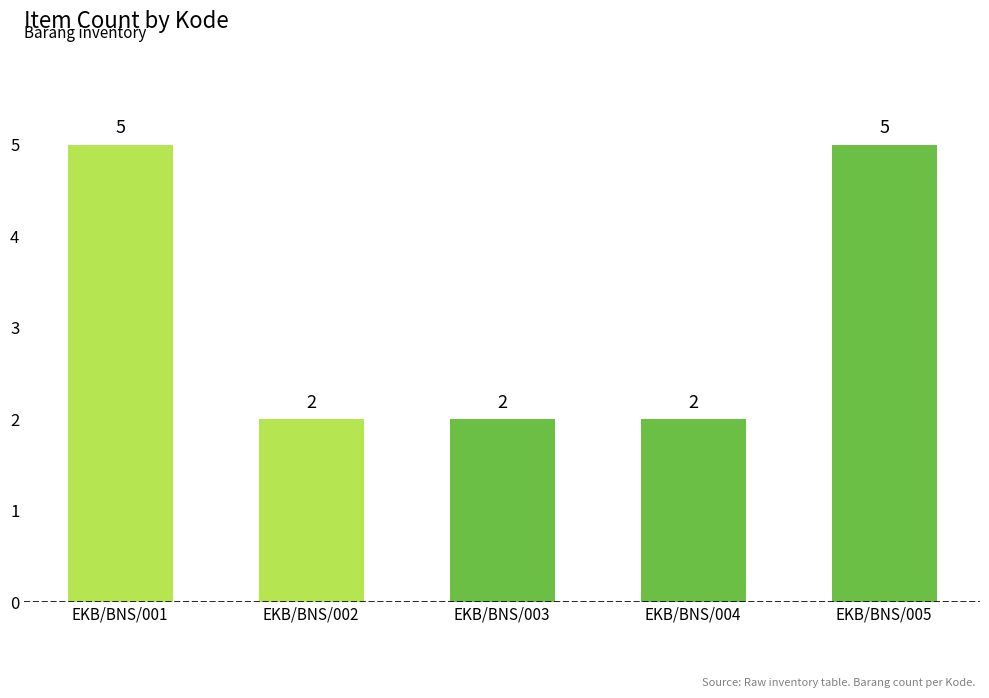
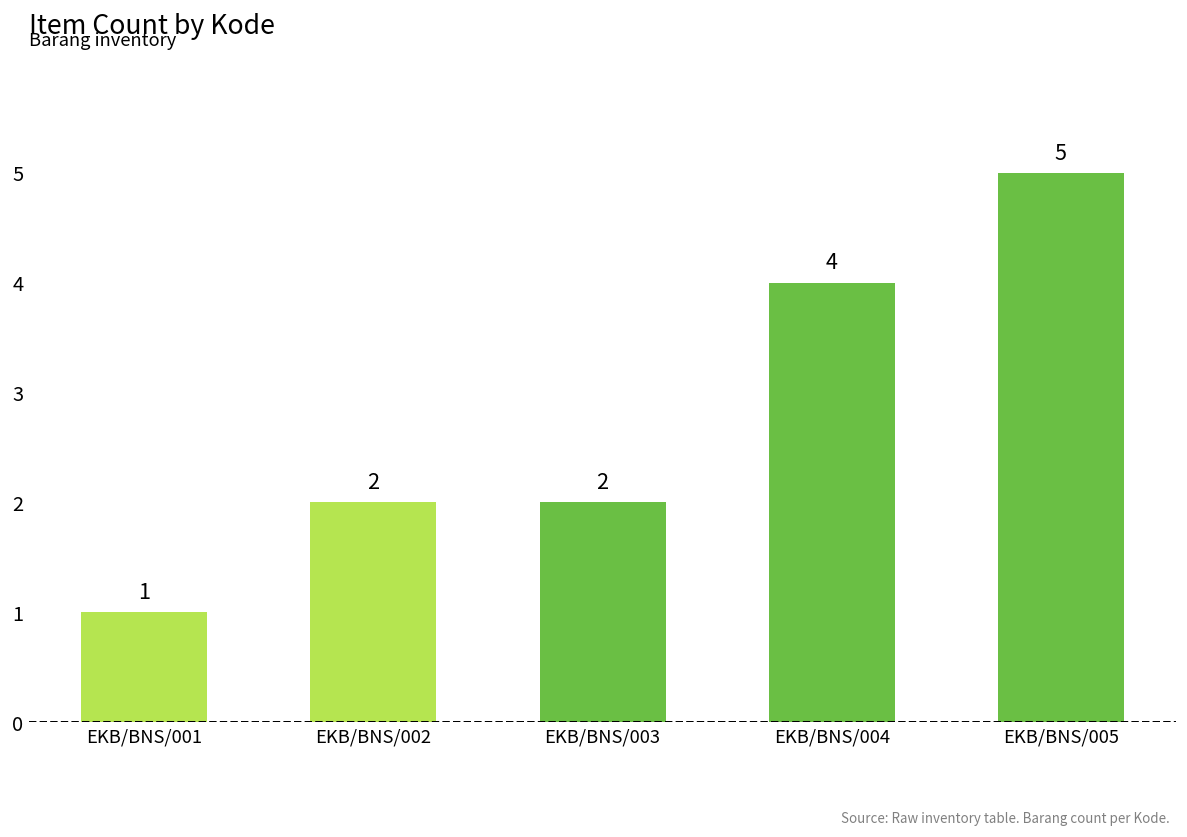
EKB/BNS/001: 5 -> 1
EKB/BNS/004: 2 -> 4
